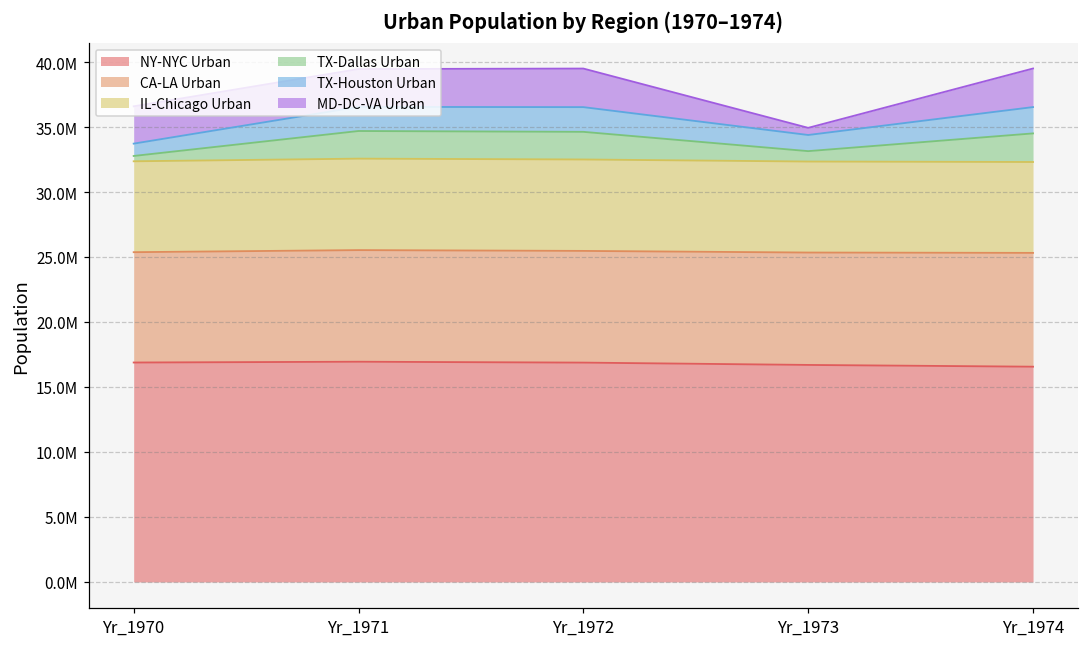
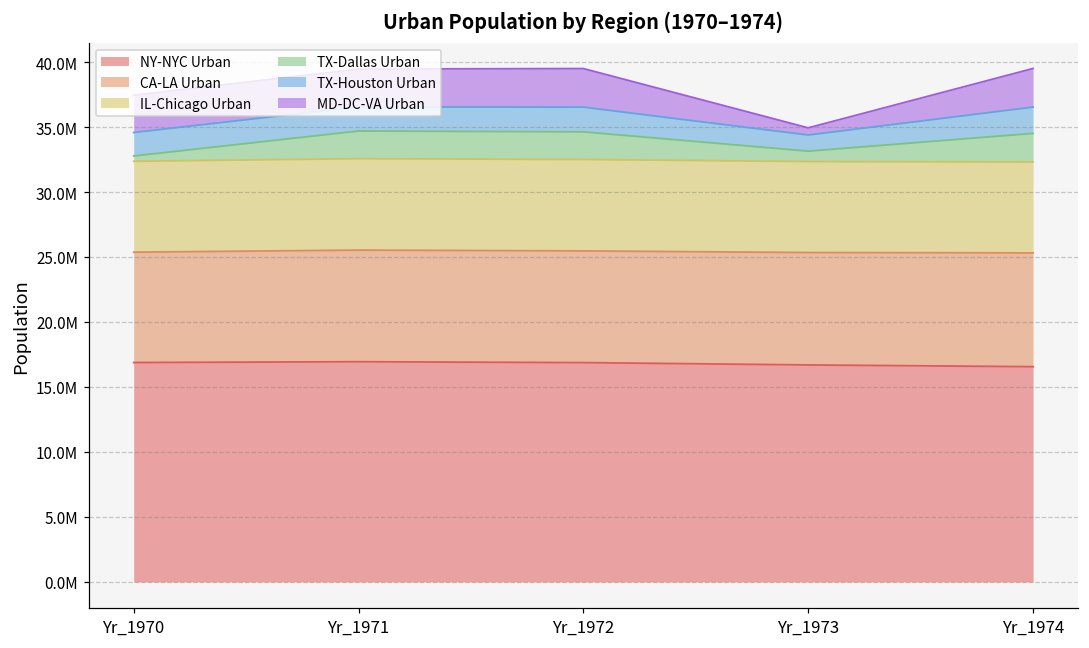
TX-Houston Urban, Yr_1970: 900000 -> 1800000
